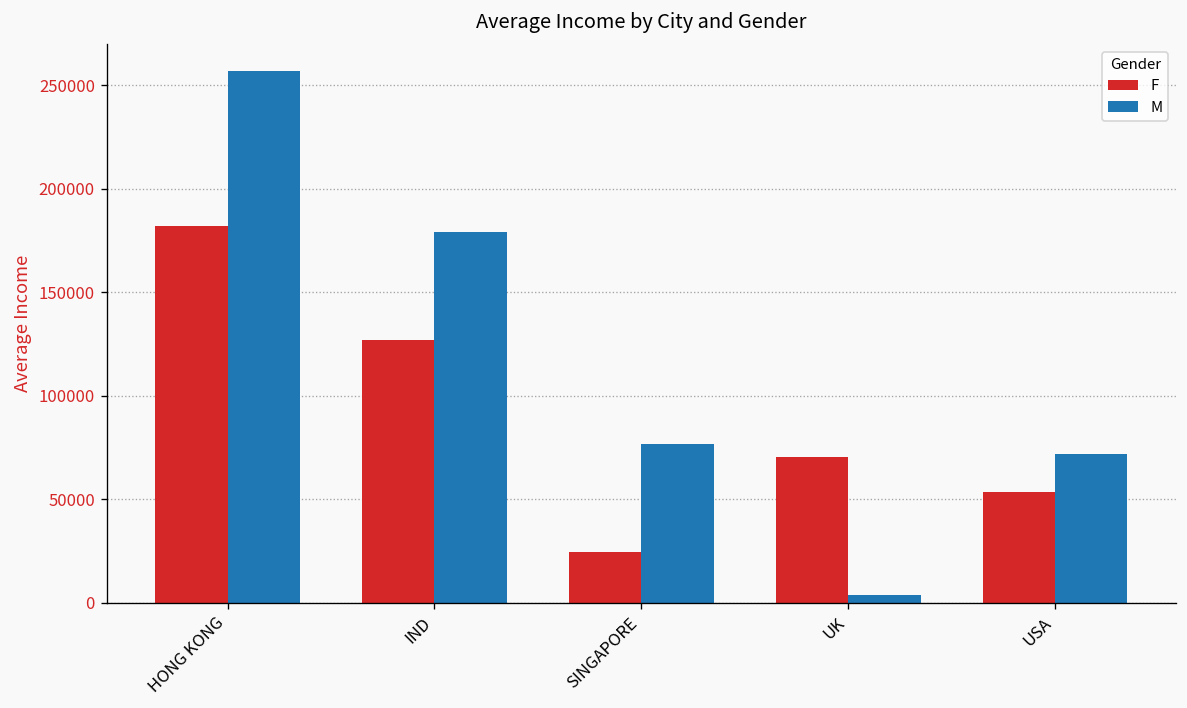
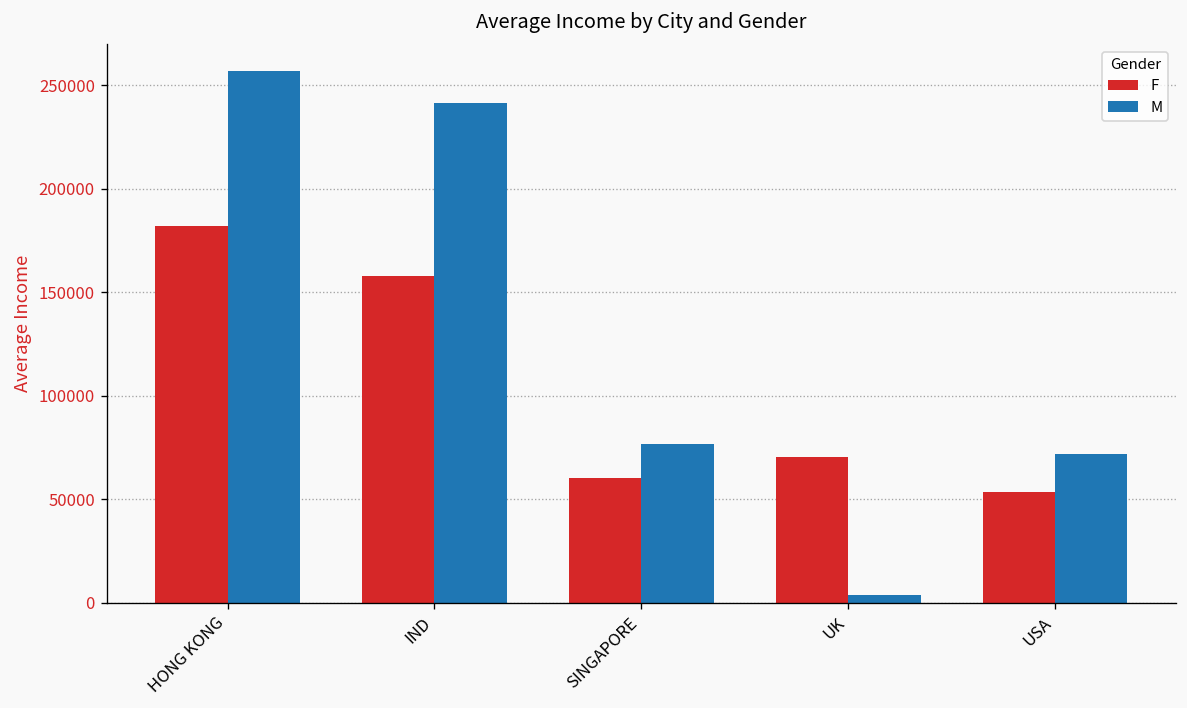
F, IND: 127000 -> 158000
M, IND: 179000 -> 241000
F, SINGAPORE: 25000 -> 60000
